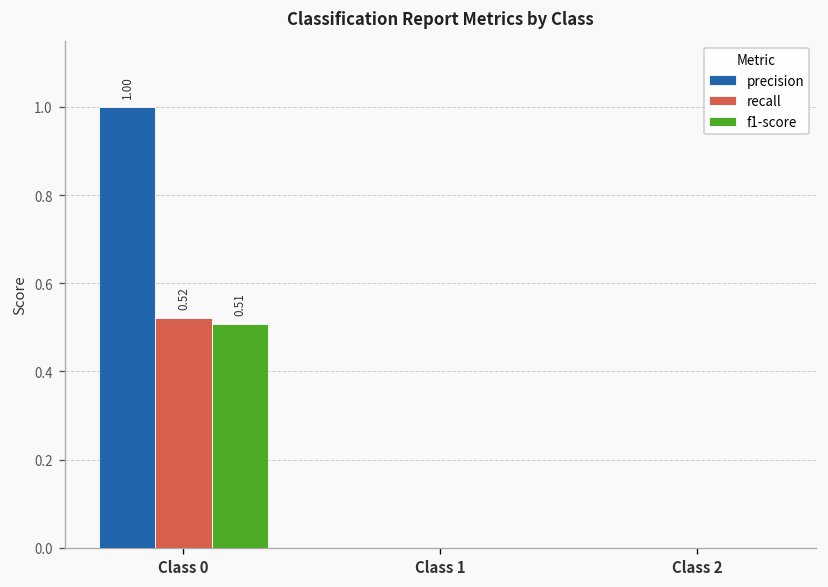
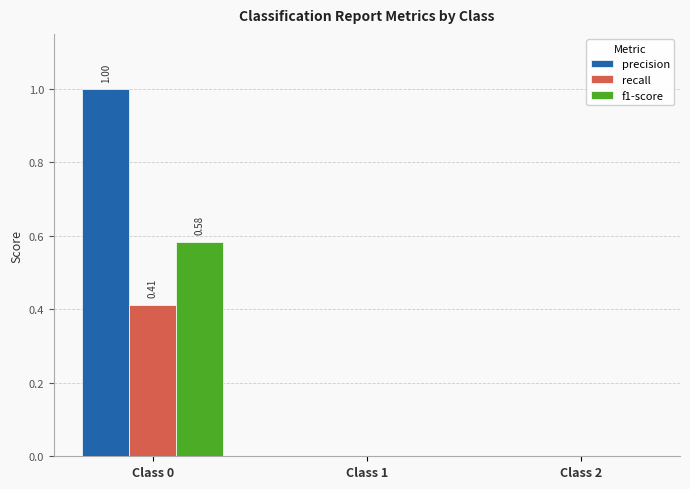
recall, Class 0: 0.52 -> 0.41
f1-score, Class 0: 0.51 -> 0.58
